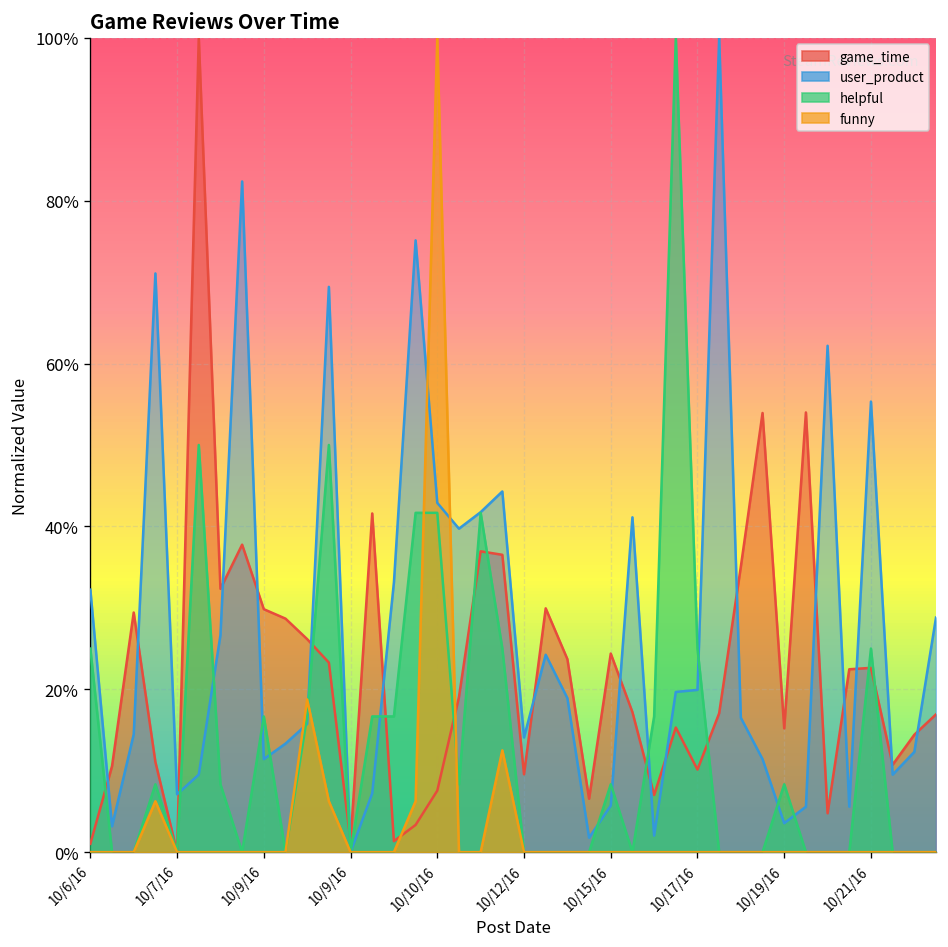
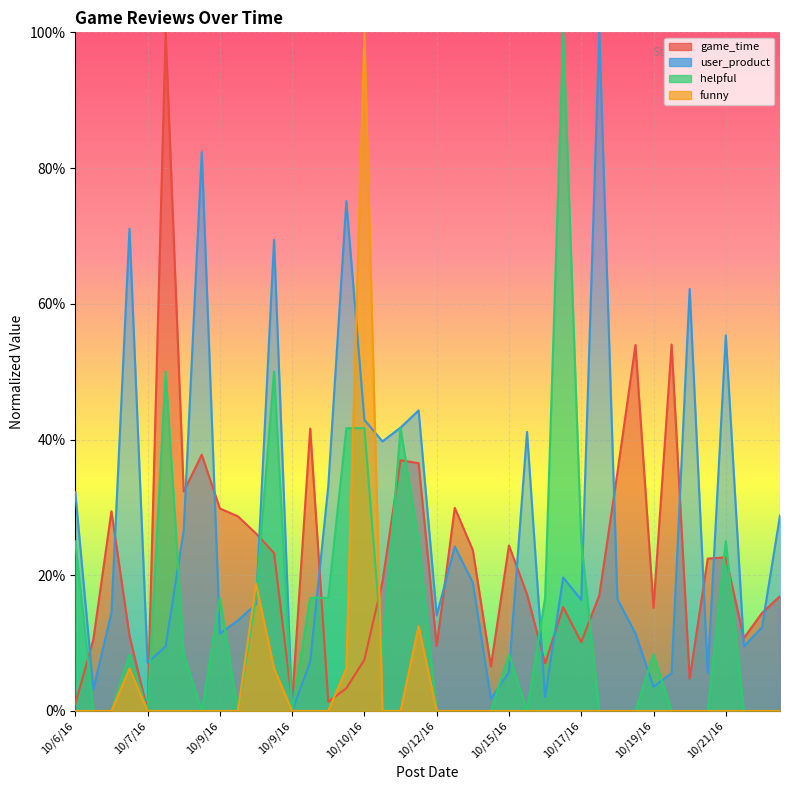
user_product, 10/17/16: 20% -> 16%
